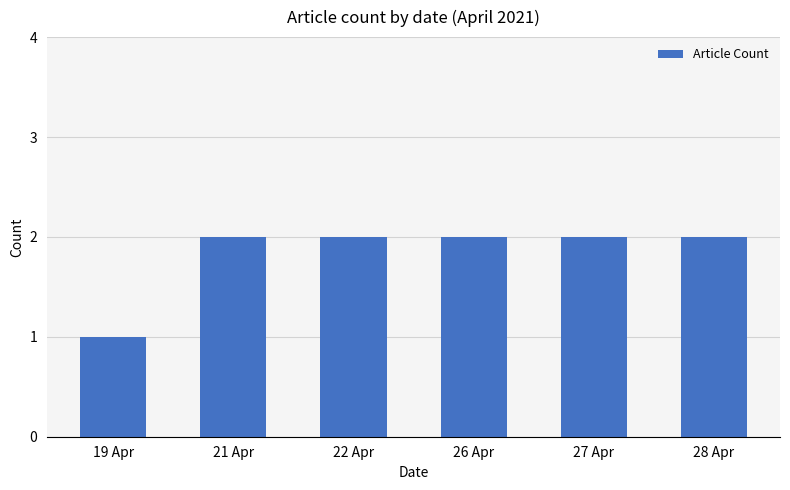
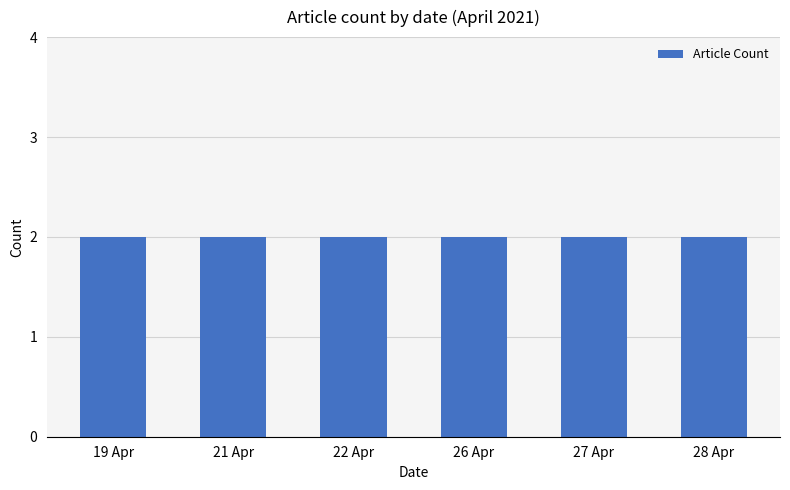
19 Apr: 1 -> 2
